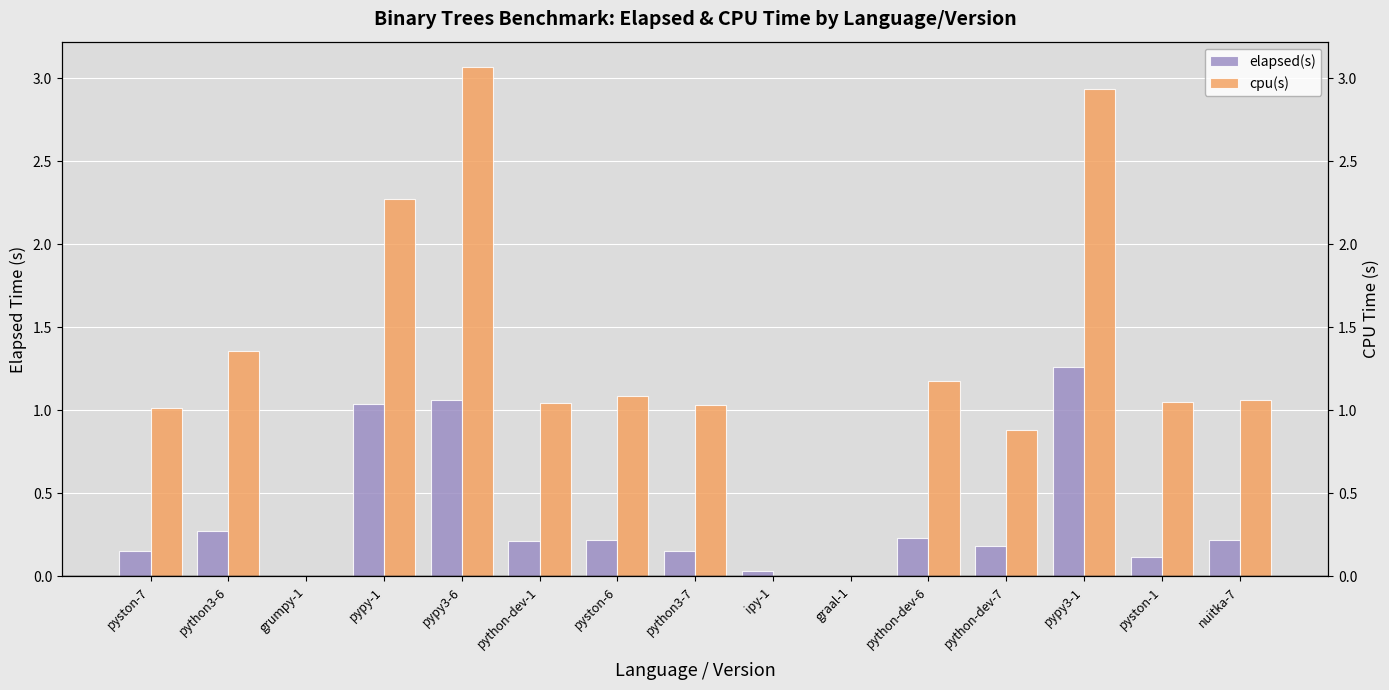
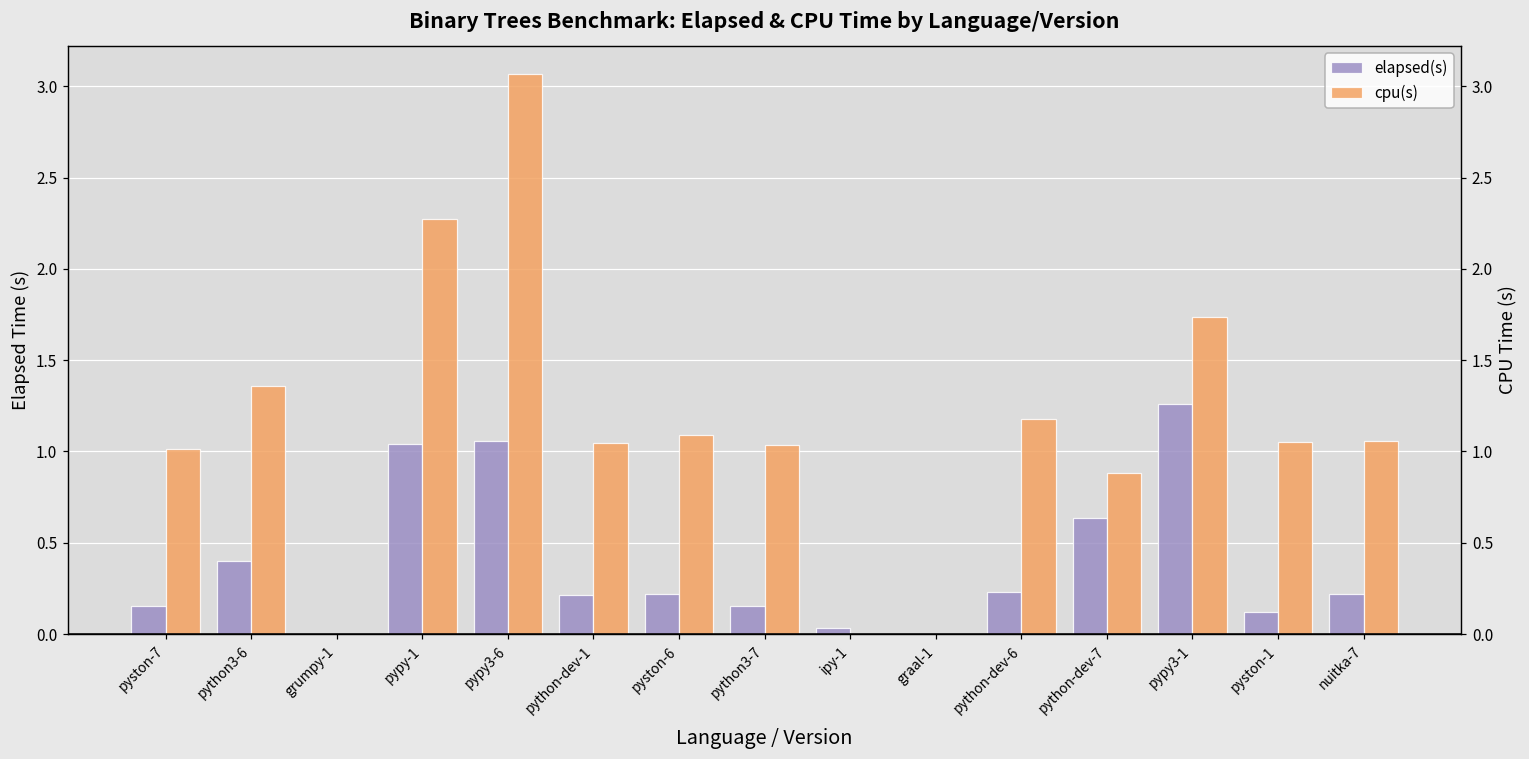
elapsed(s), python3-6: 0.27 -> 0.40
elapsed(s), python-dev-7: 0.18 -> 0.64
cpu(s), pypy3-1: 2.94 -> 1.74
